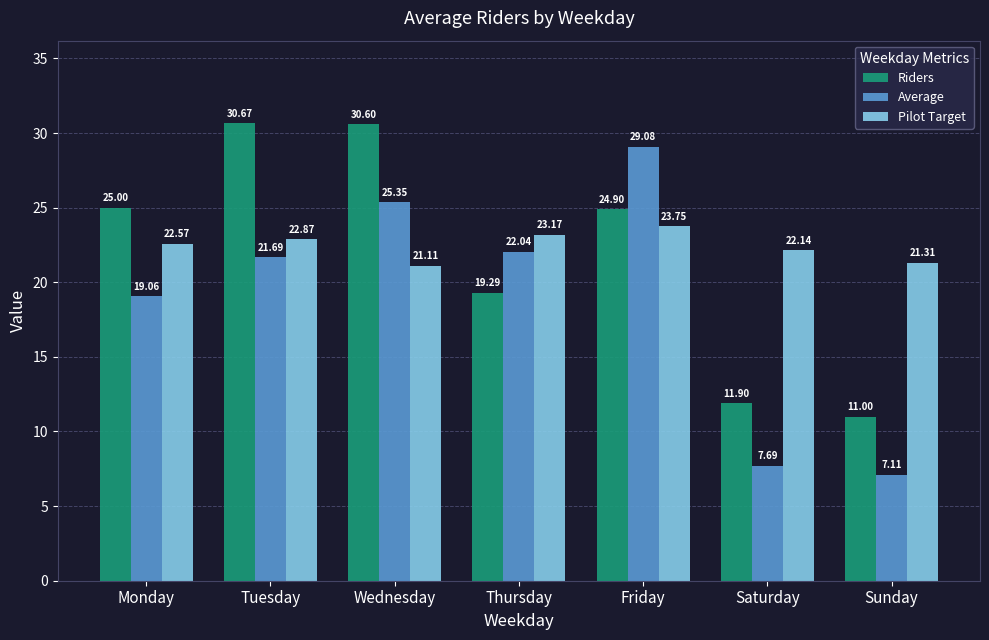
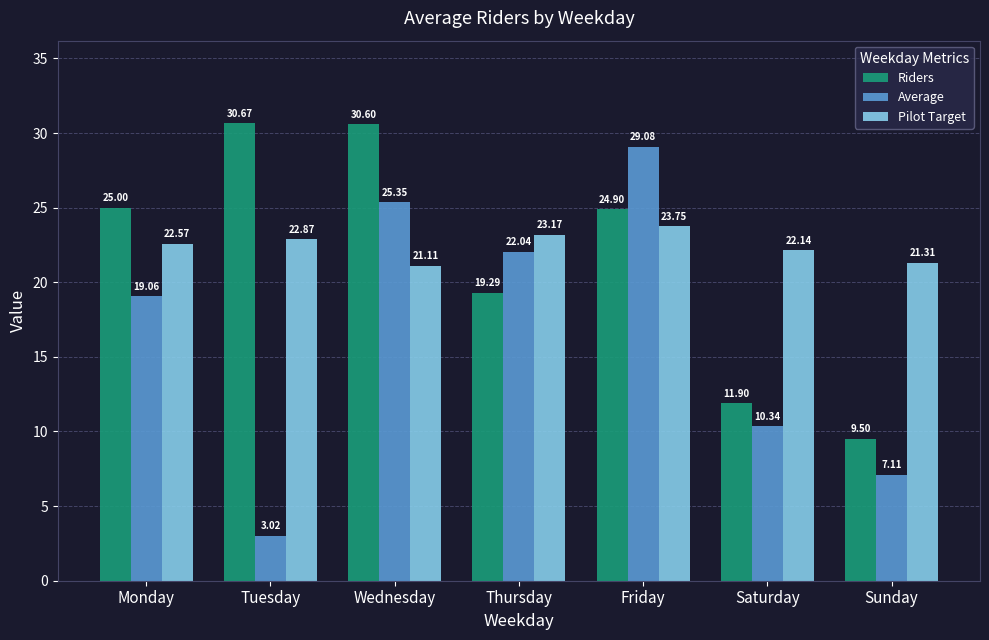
Average, Tuesday: 21.69 -> 3.02
Average, Saturday: 7.69 -> 10.34
Riders, Sunday: 11.00 -> 9.50
